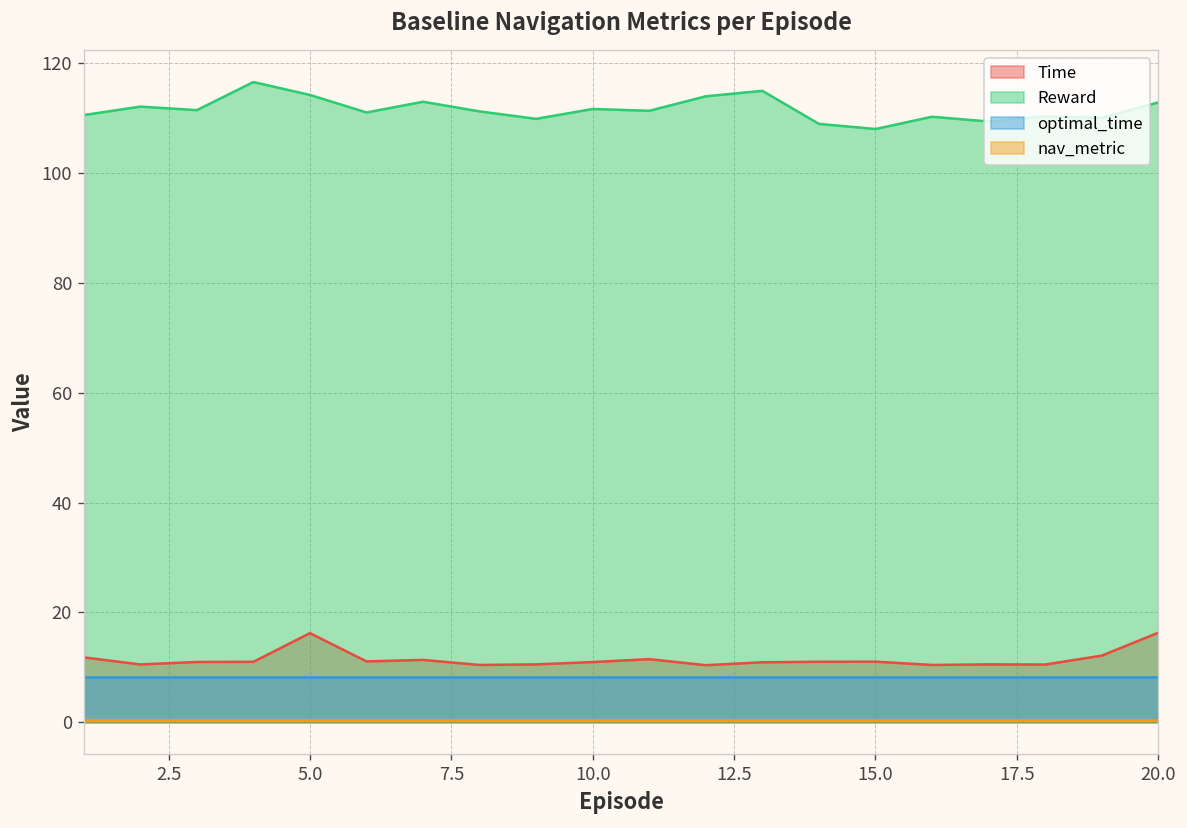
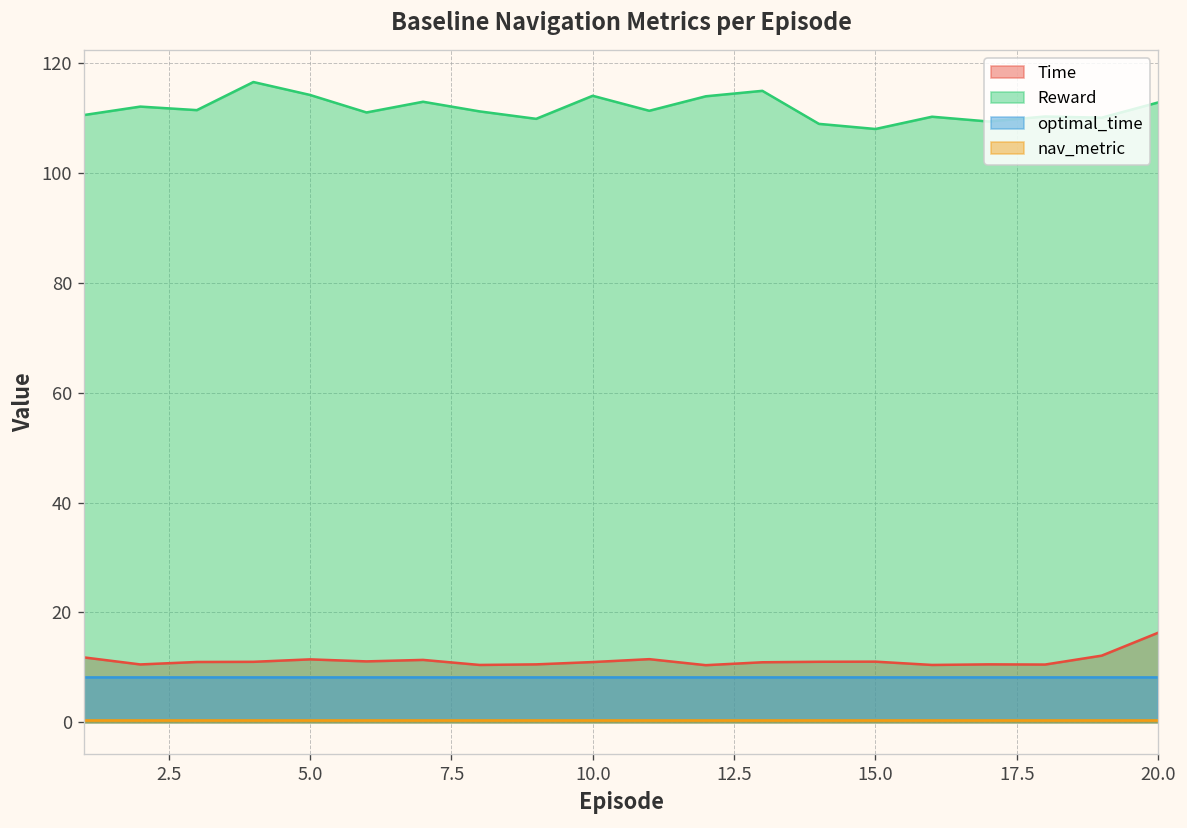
Time, 5.0: 16 -> 11
Reward, 10.0: 112 -> 114
